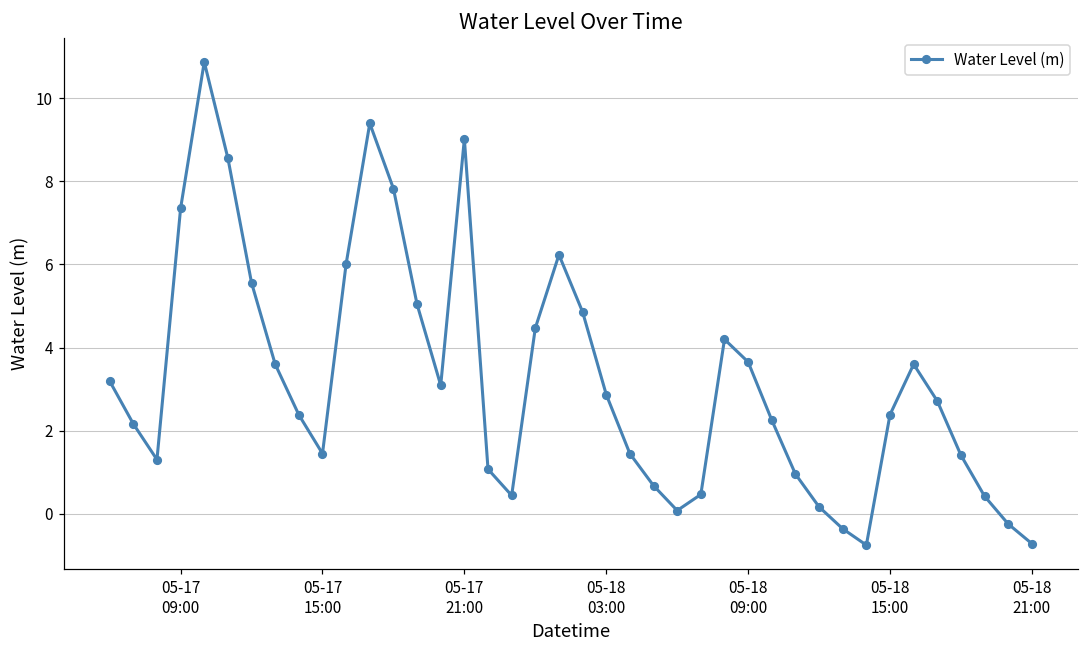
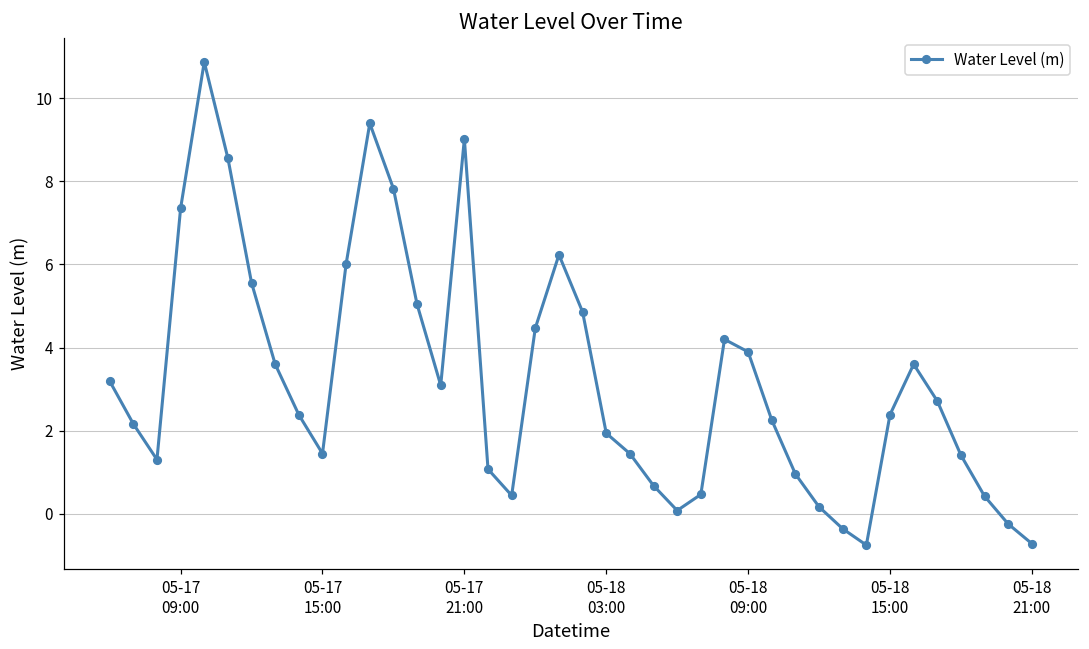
05-18 03:00: 2.9 -> 1.9
05-18 09:00: 3.7 -> 3.9
